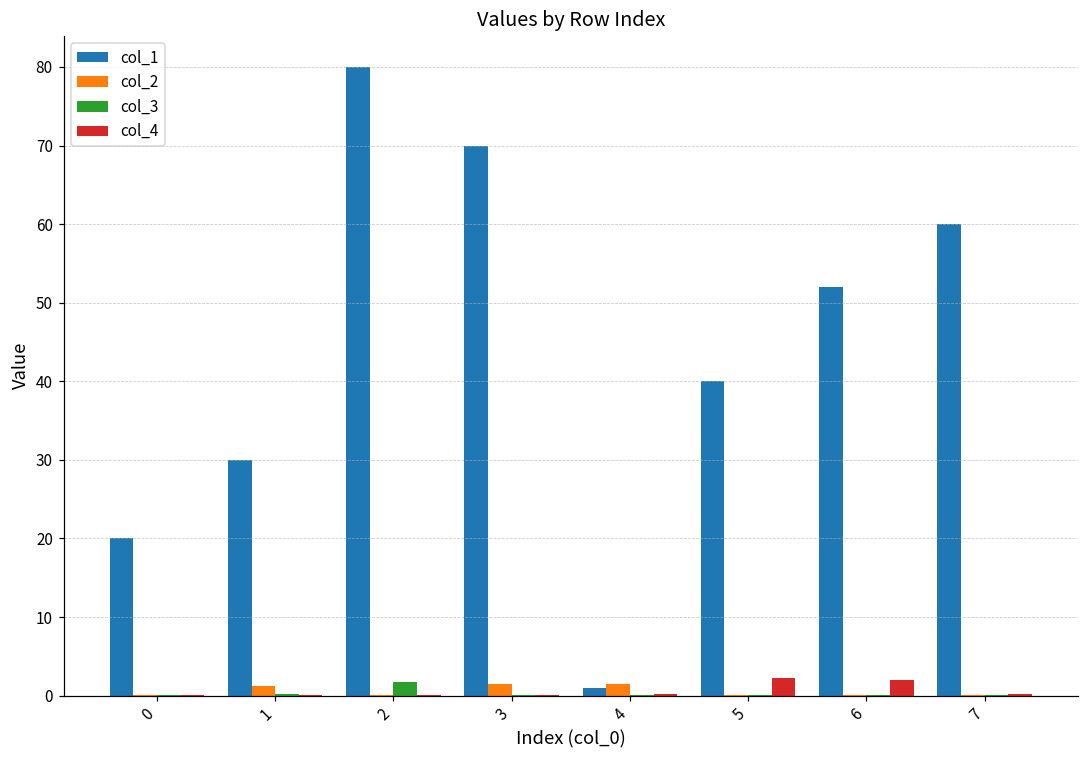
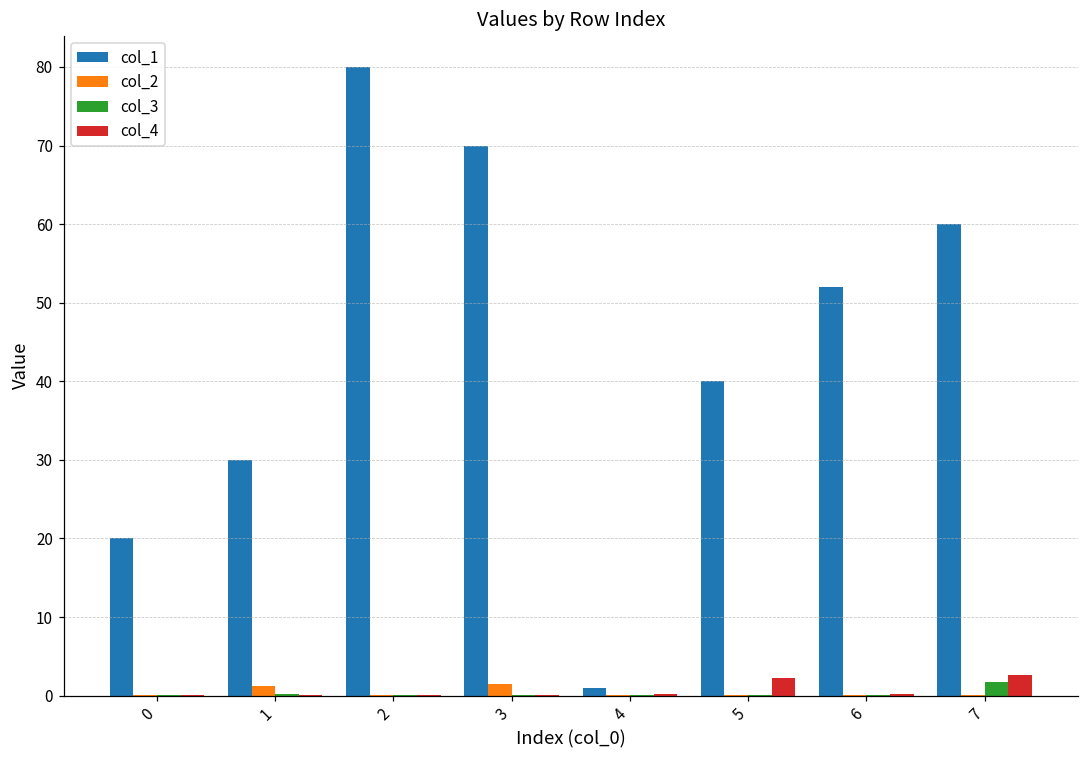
col_3, 2: 2 -> 0
col_2, 4: 1 -> 0
col_4, 6: 2 -> 0
col_3, 7: 0 -> 2
col_4, 7: 0 -> 3
